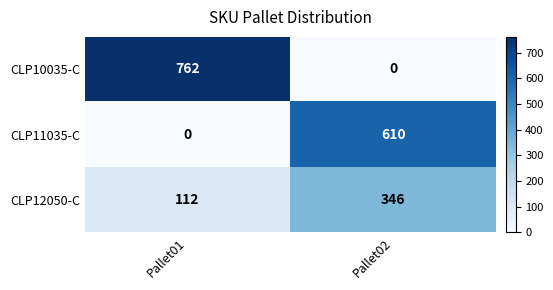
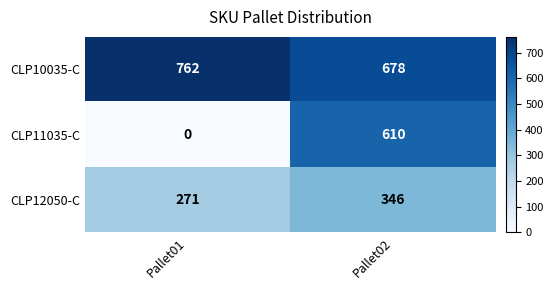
CLP10035-C, Pallet02: 0 -> 678
CLP12050-C, Pallet01: 112 -> 271
